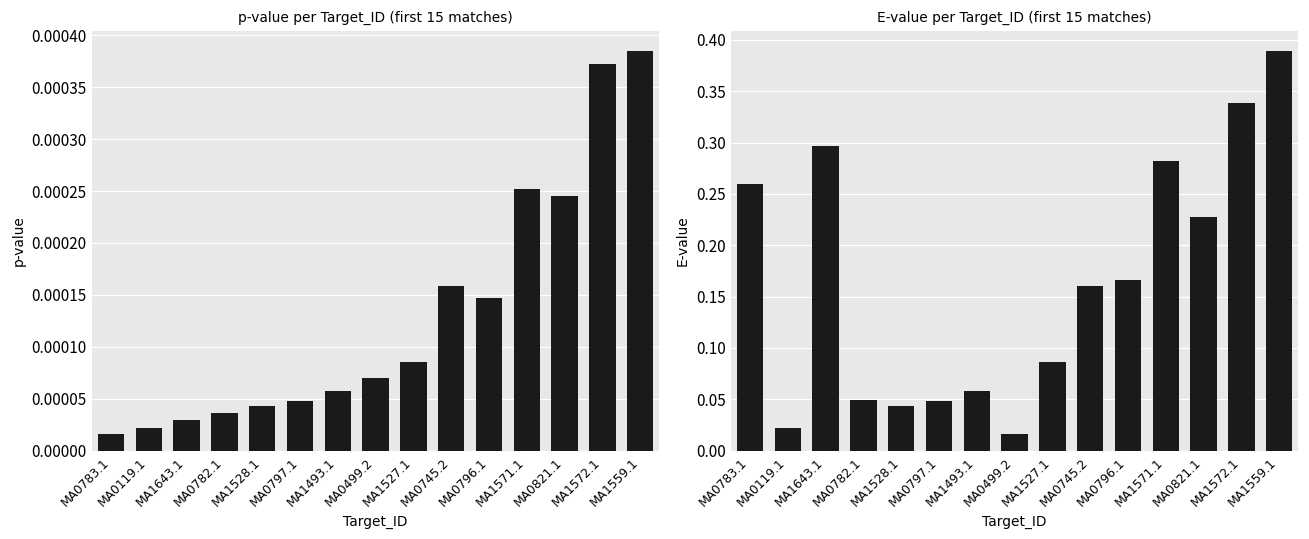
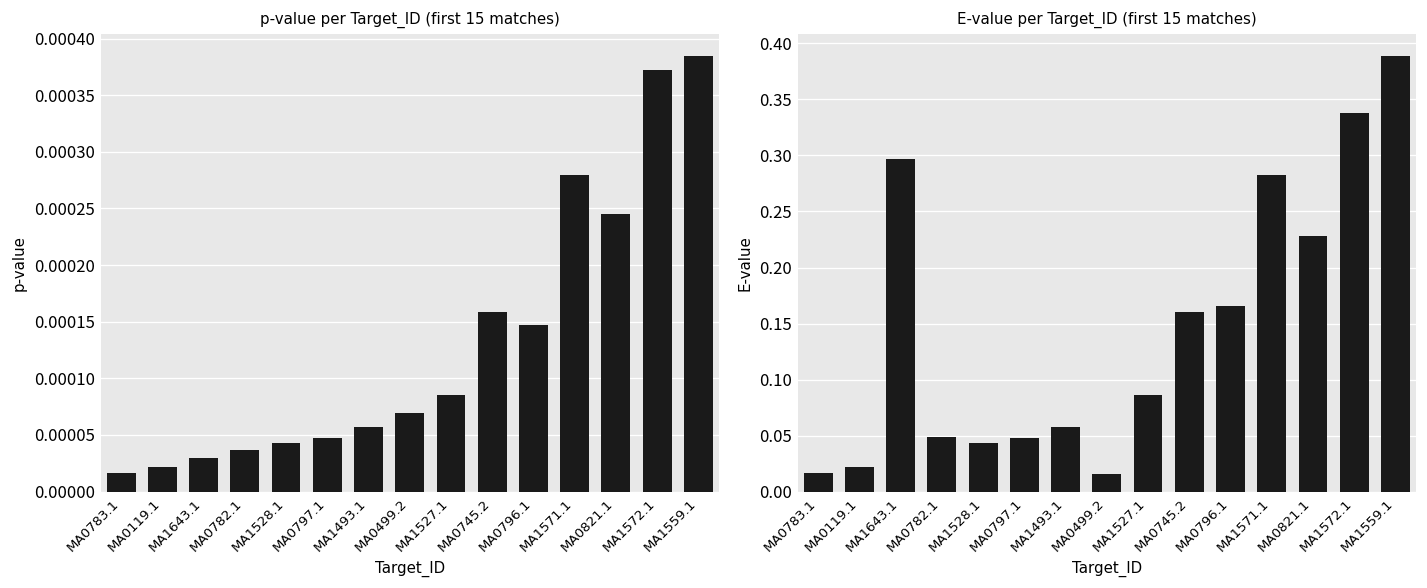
p-value per Target_ID (first 15 matches), MA1571.1: 0.00025 -> 0.00028
E-value per Target_ID (first 15 matches), MA0783.1: 0.26 -> 0.02
